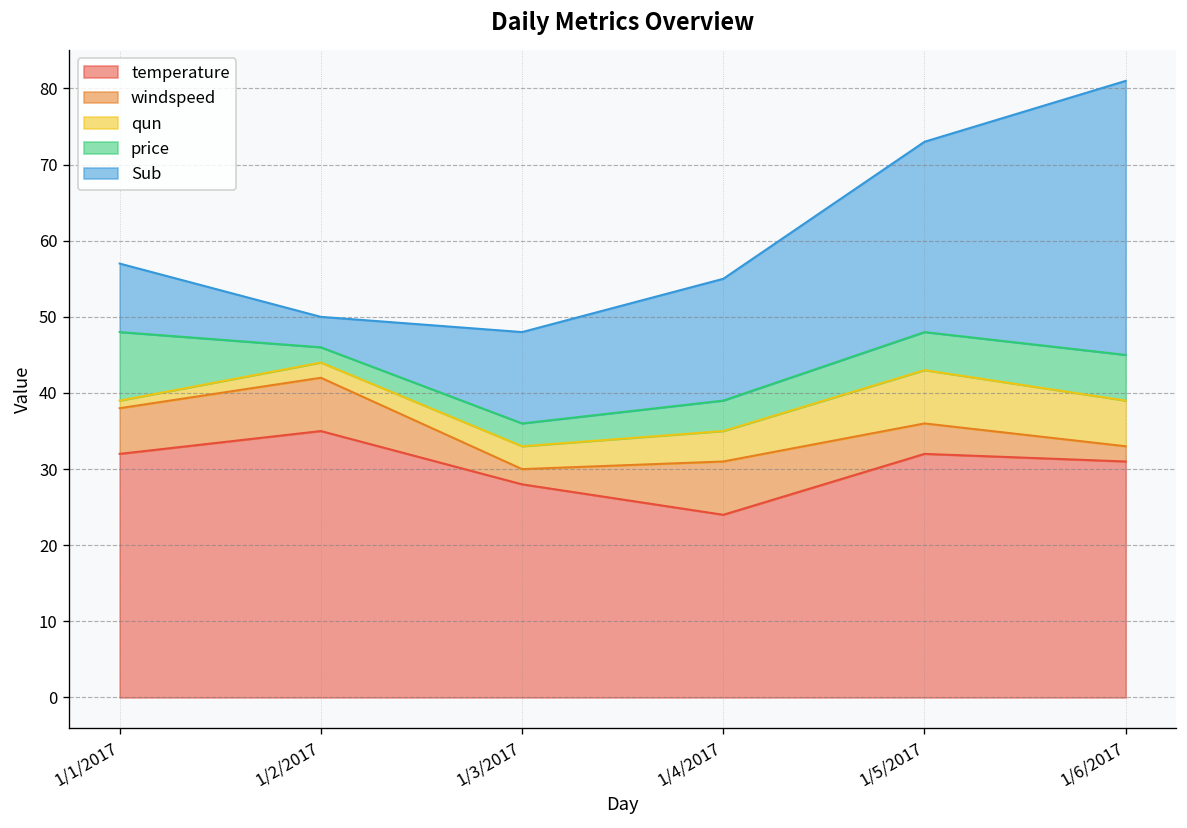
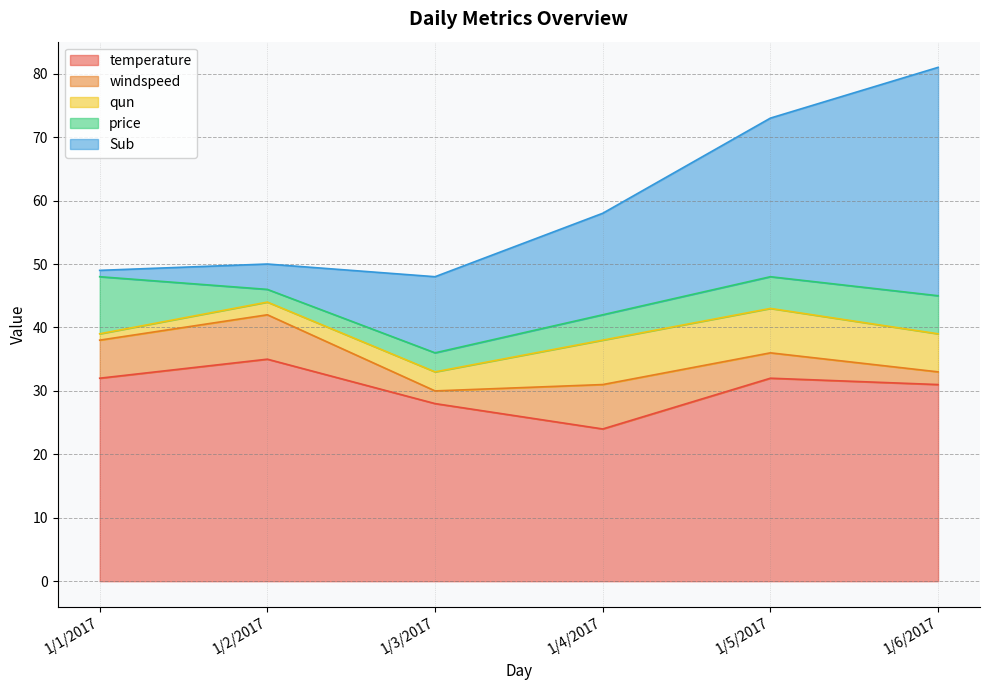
Sub, 1/1/2017: 9 -> 1
qun, 1/4/2017: 4 -> 7
